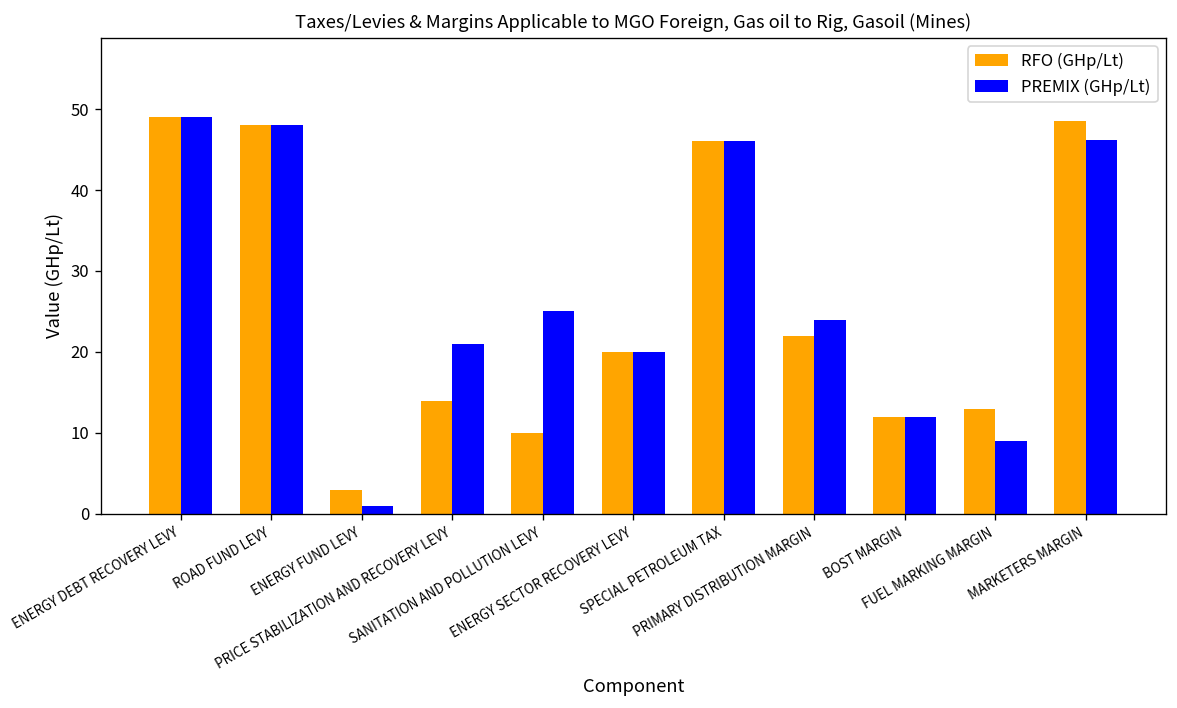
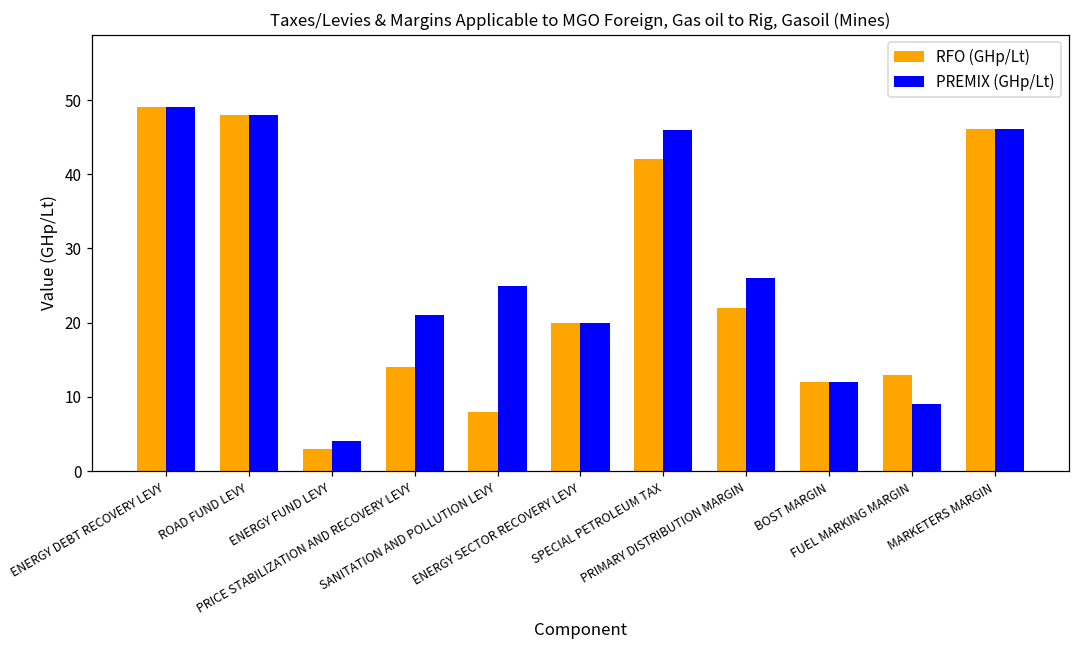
PREMIX (GHp/Lt), ENERGY FUND LEVY: 1 -> 4
RFO (GHp/Lt), SANITATION AND POLLUTION LEVY: 10 -> 8
RFO (GHp/Lt), SPECIAL PETROLEUM TAX: 46 -> 42
PREMIX (GHp/Lt), PRIMARY DISTRIBUTION MARGIN: 24 -> 26
RFO (GHp/Lt), MARKETERS MARGIN: 49 -> 46
